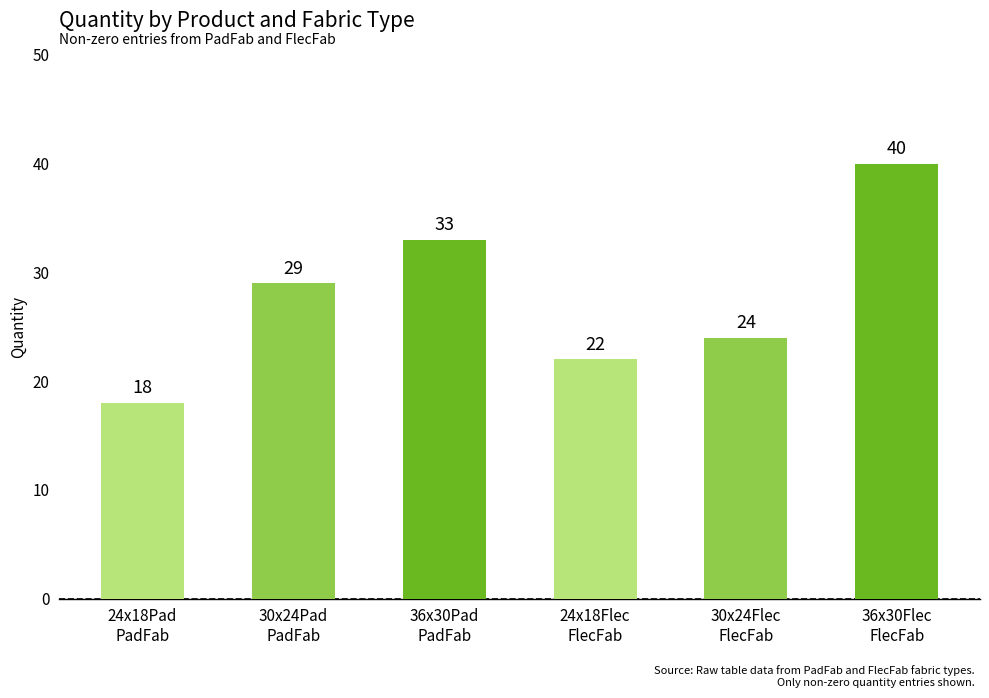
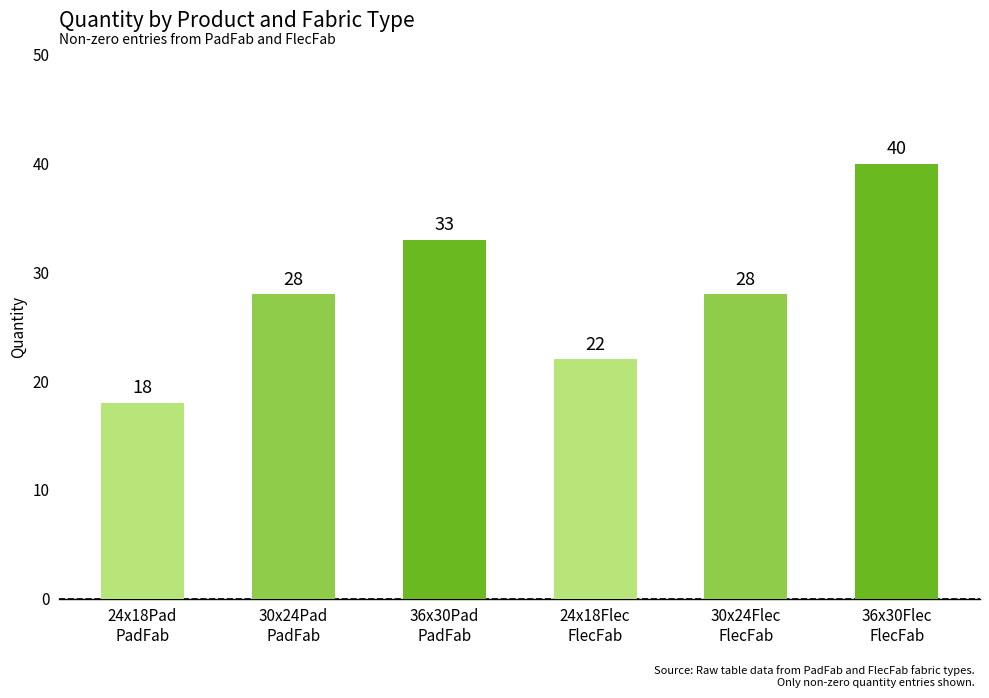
30x24Pad PadFab: 29 -> 28
30x24Flec FlecFab: 24 -> 28
